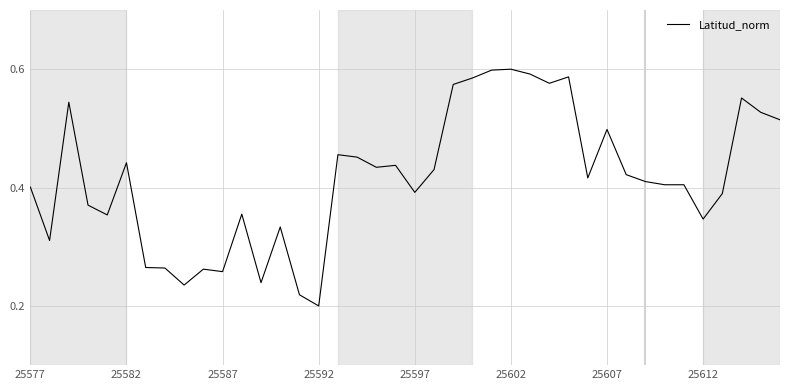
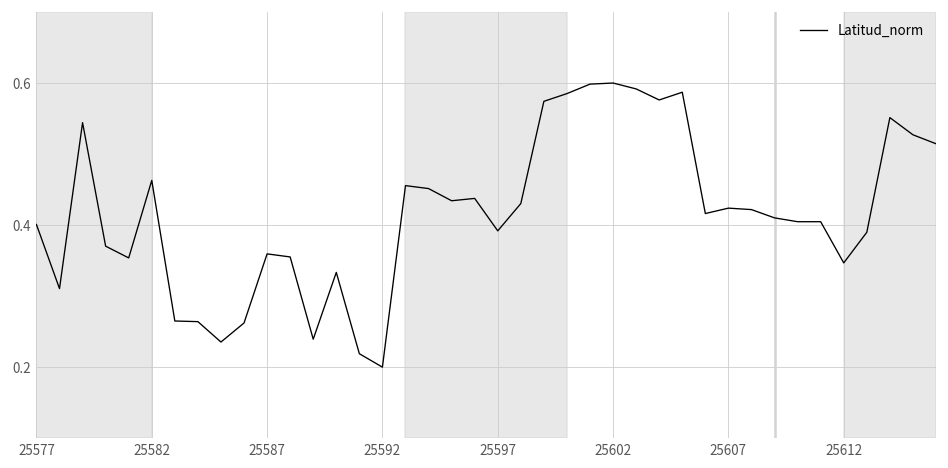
25582: 0.44 -> 0.46
25587: 0.26 -> 0.36
25607: 0.50 -> 0.42
